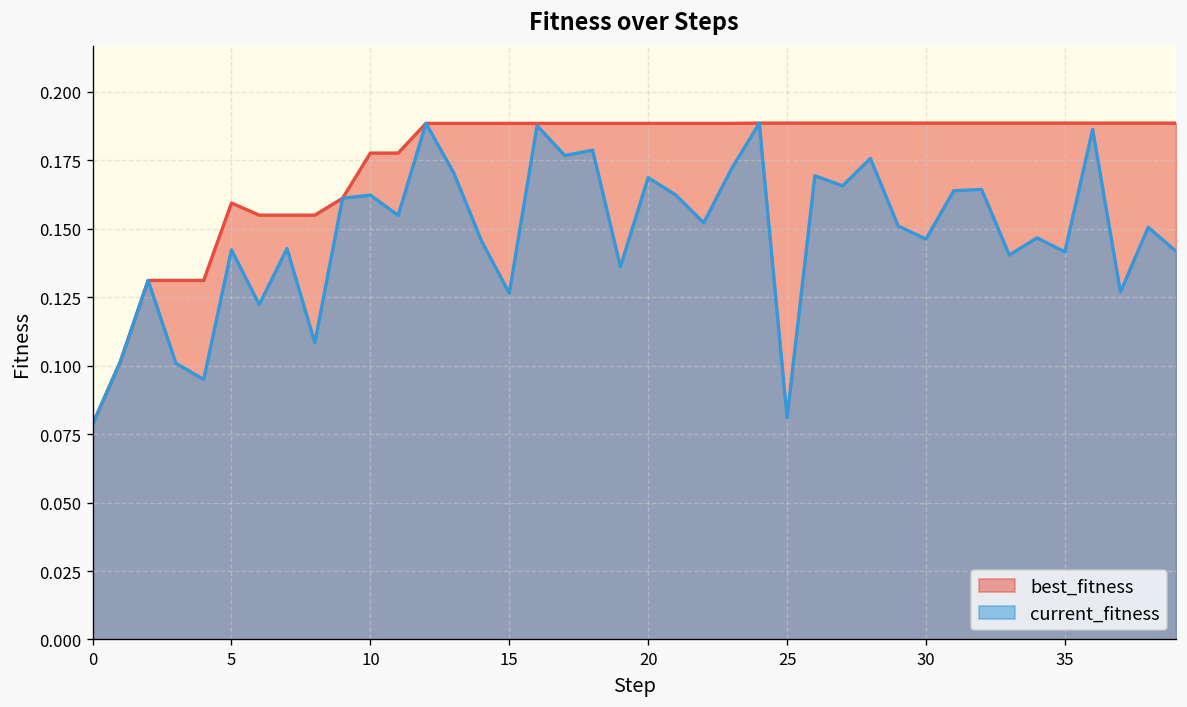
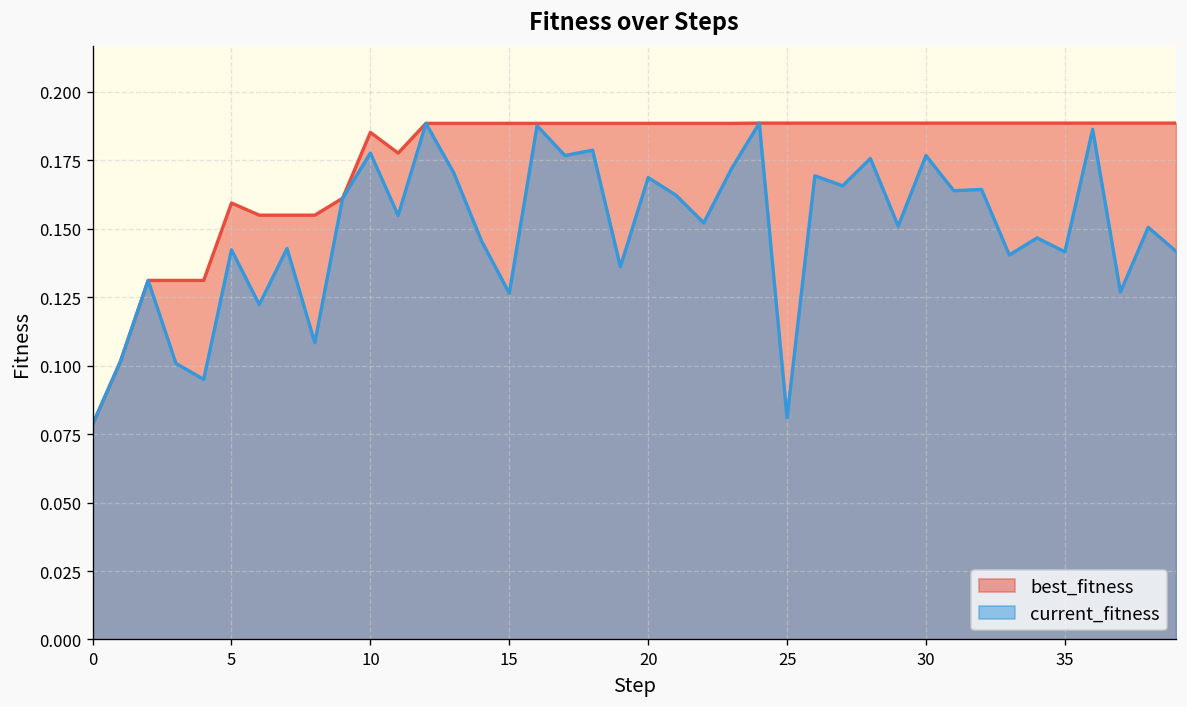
best_fitness, 10: 0.178 -> 0.185
current_fitness, 10: 0.162 -> 0.178
current_fitness, 30: 0.146 -> 0.177
